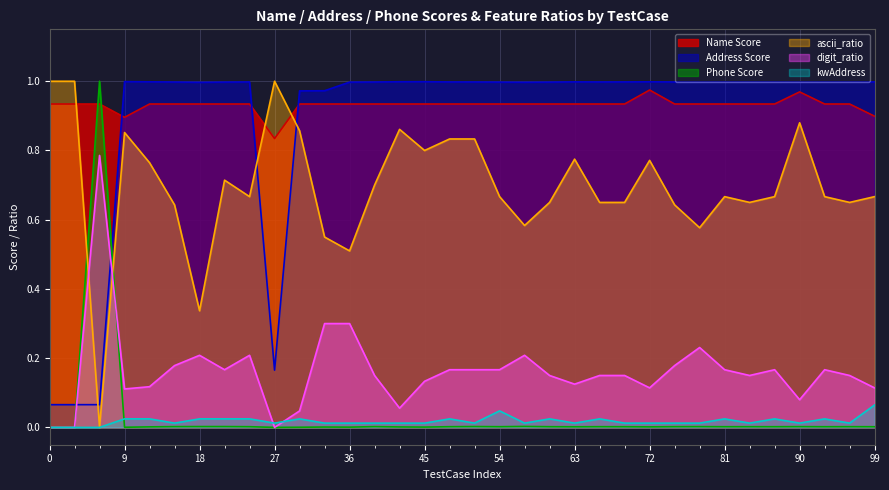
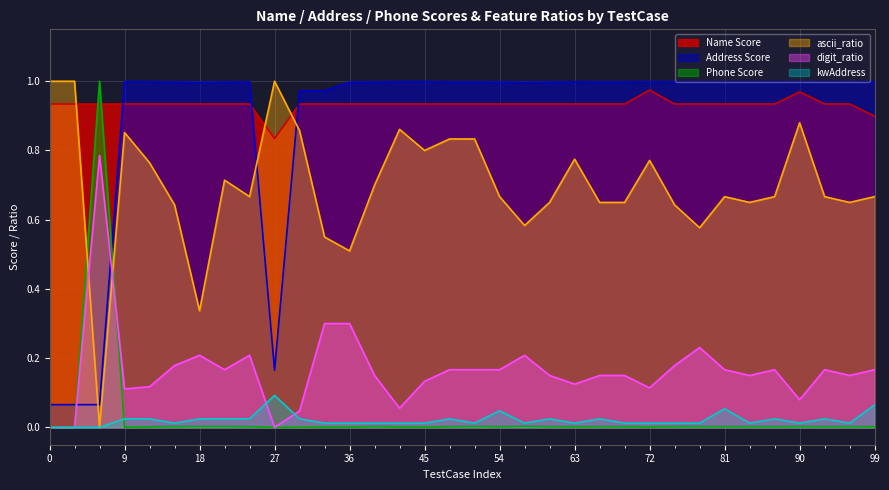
Name Score, 9: 0.90 -> 0.93
kwAddress, 27: 0.01 -> 0.09
kwAddress, 81: 0.02 -> 0.05
digit_ratio, 99: 0.11 -> 0.17
